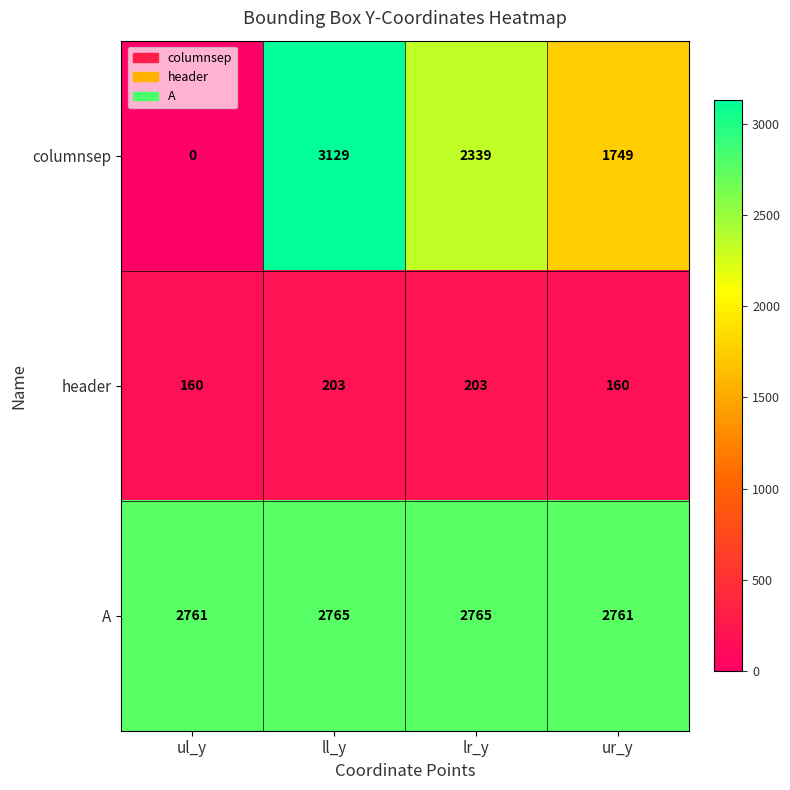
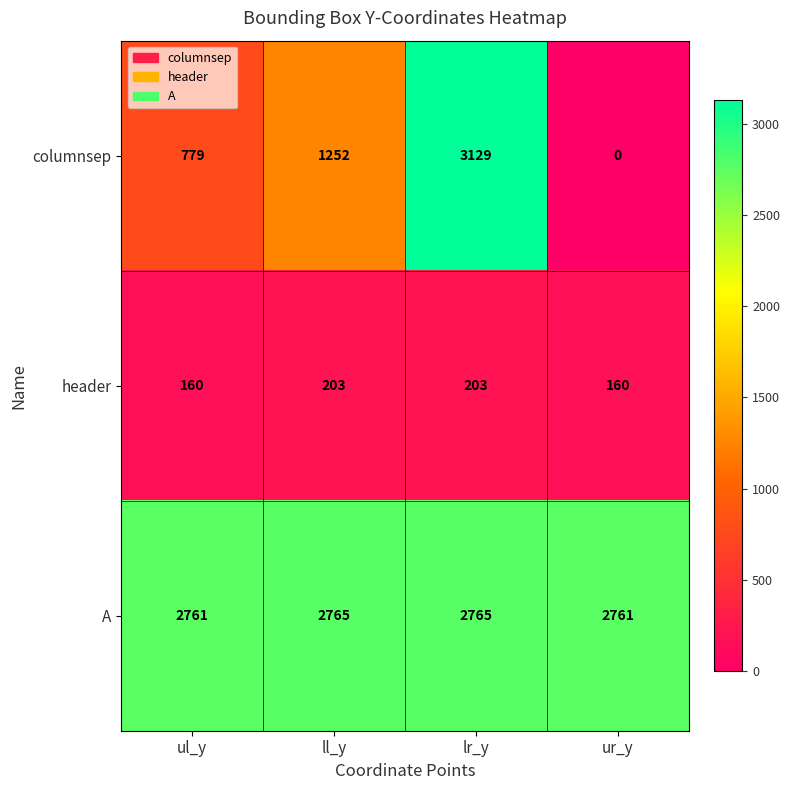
columnsep, ul_y: 0 -> 779
columnsep, ll_y: 3129 -> 1252
columnsep, lr_y: 2339 -> 3129
columnsep, ur_y: 1749 -> 0
